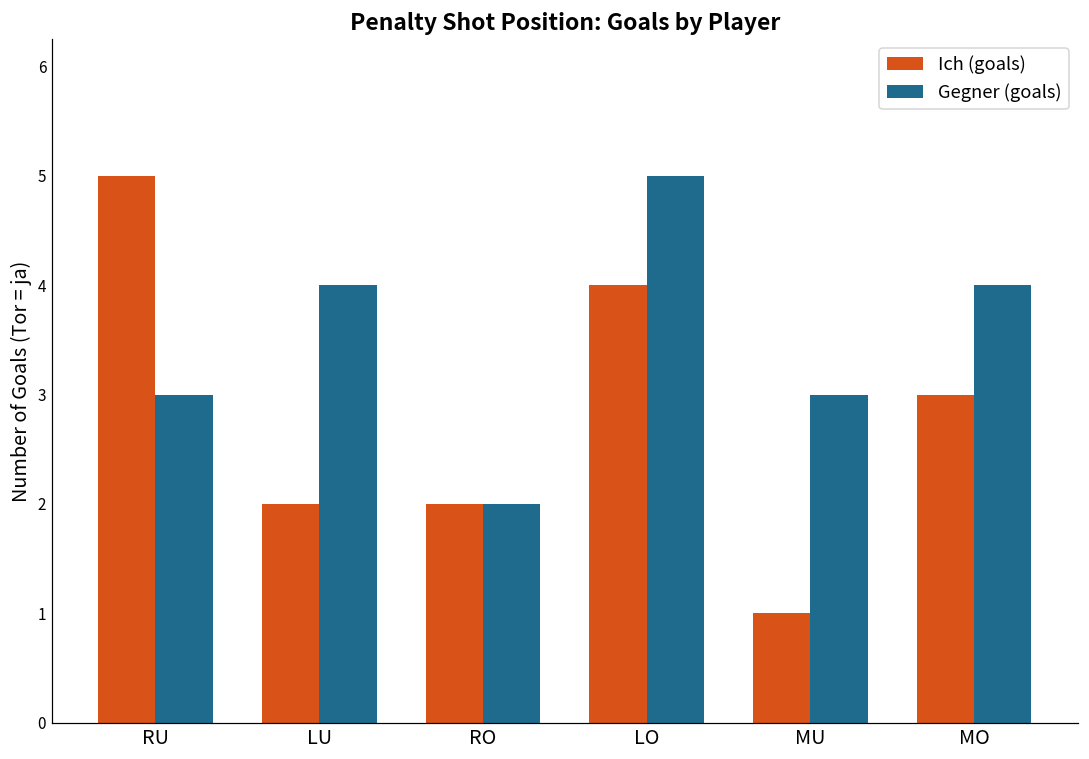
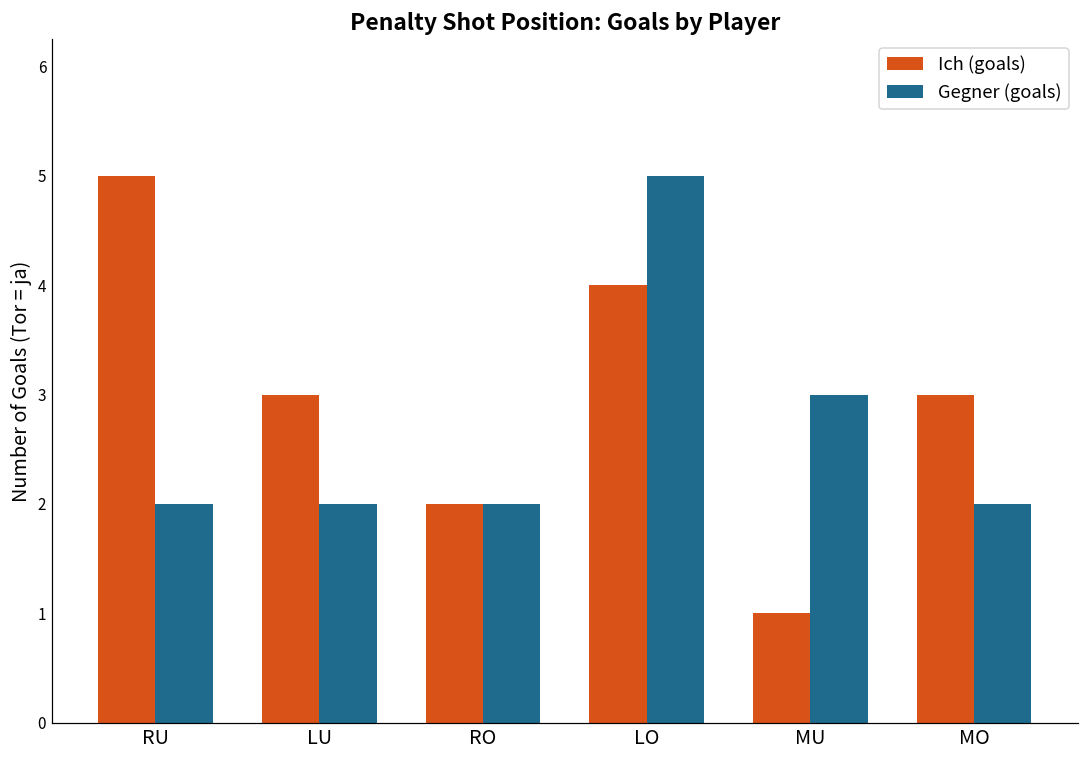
Gegner (goals), RU: 3 -> 2
Ich (goals), LU: 2 -> 3
Gegner (goals), LU: 4 -> 2
Gegner (goals), MO: 4 -> 2
